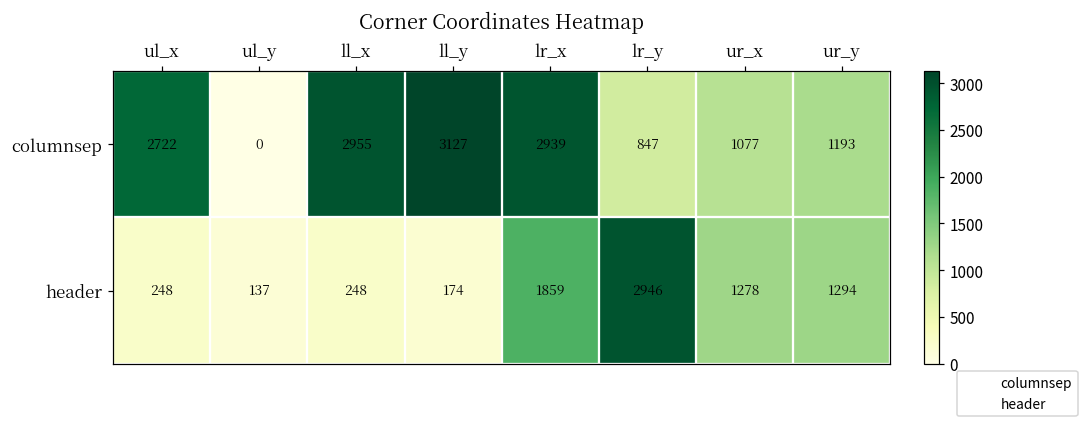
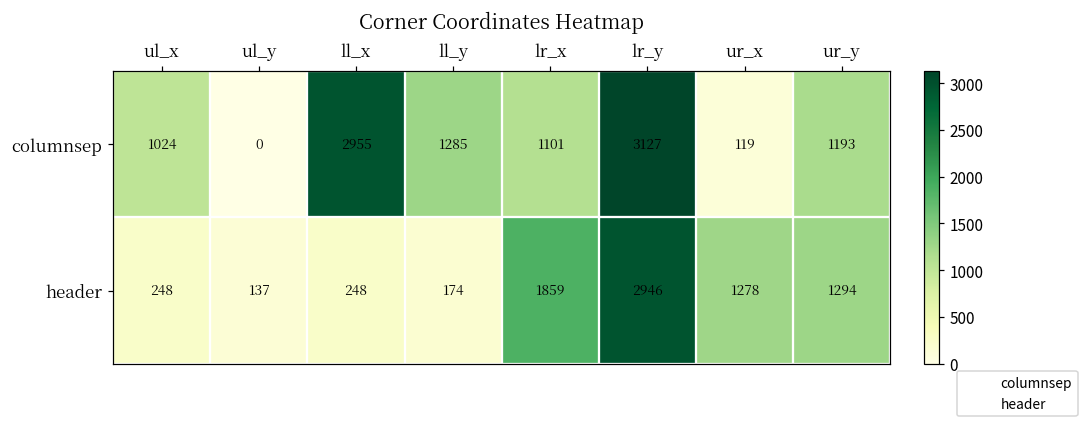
columnsep, ul_x: 2722 -> 1024
columnsep, ll_y: 3127 -> 1285
columnsep, lr_x: 2939 -> 1101
columnsep, lr_y: 847 -> 3127
columnsep, ur_x: 1077 -> 119
